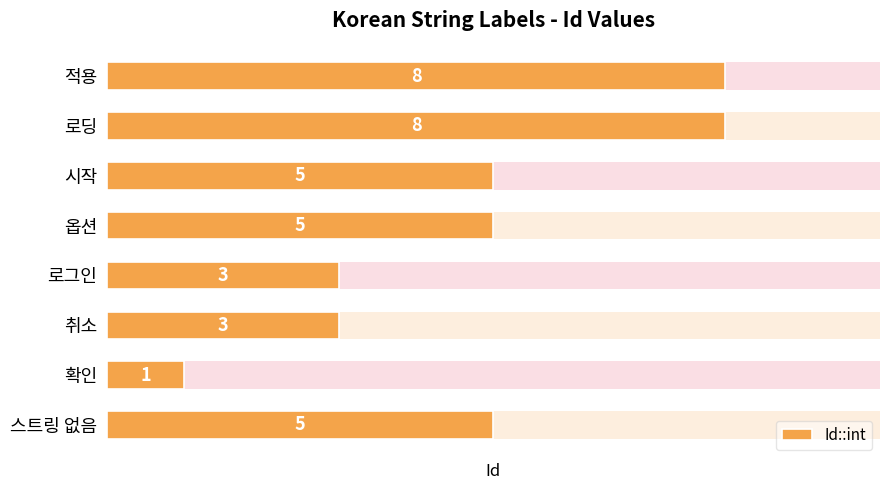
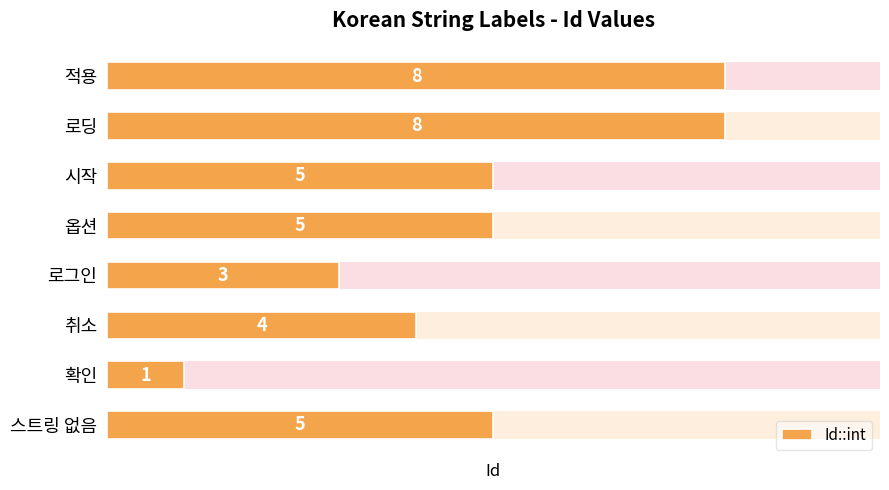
취소: 3 -> 4
